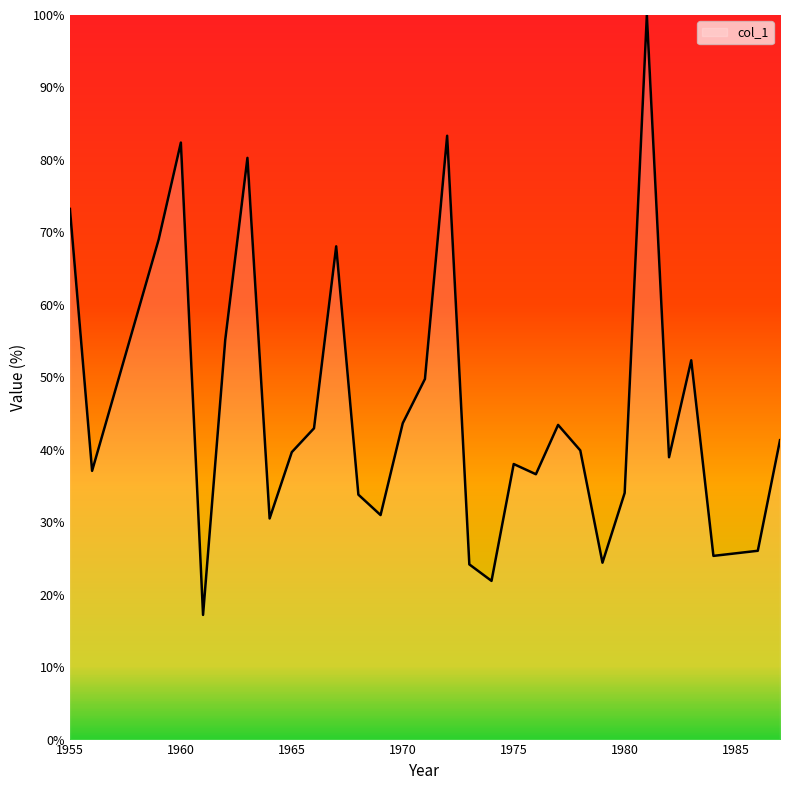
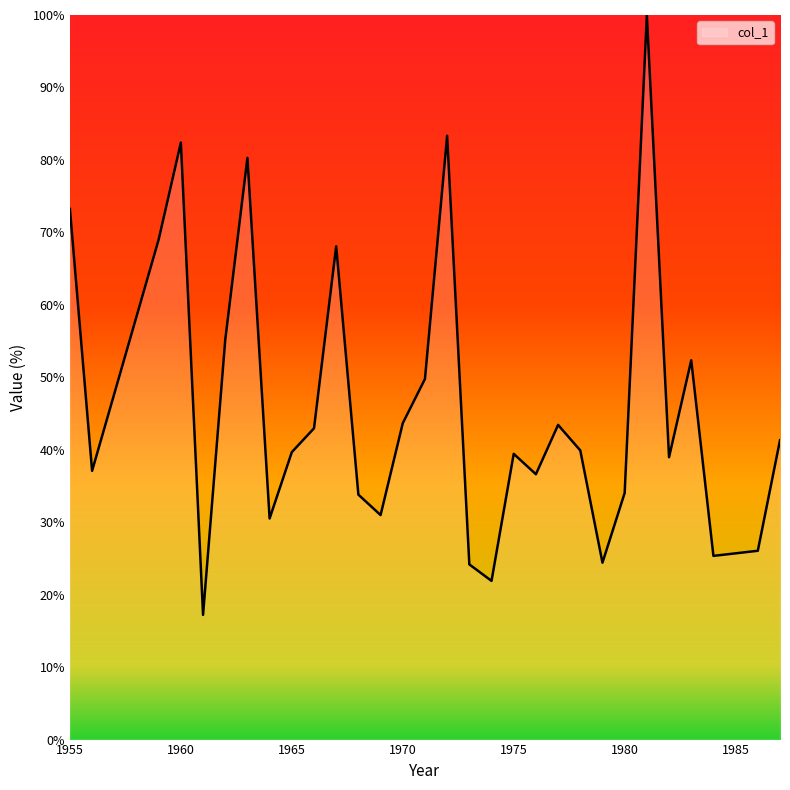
1975: 38% -> 39%
